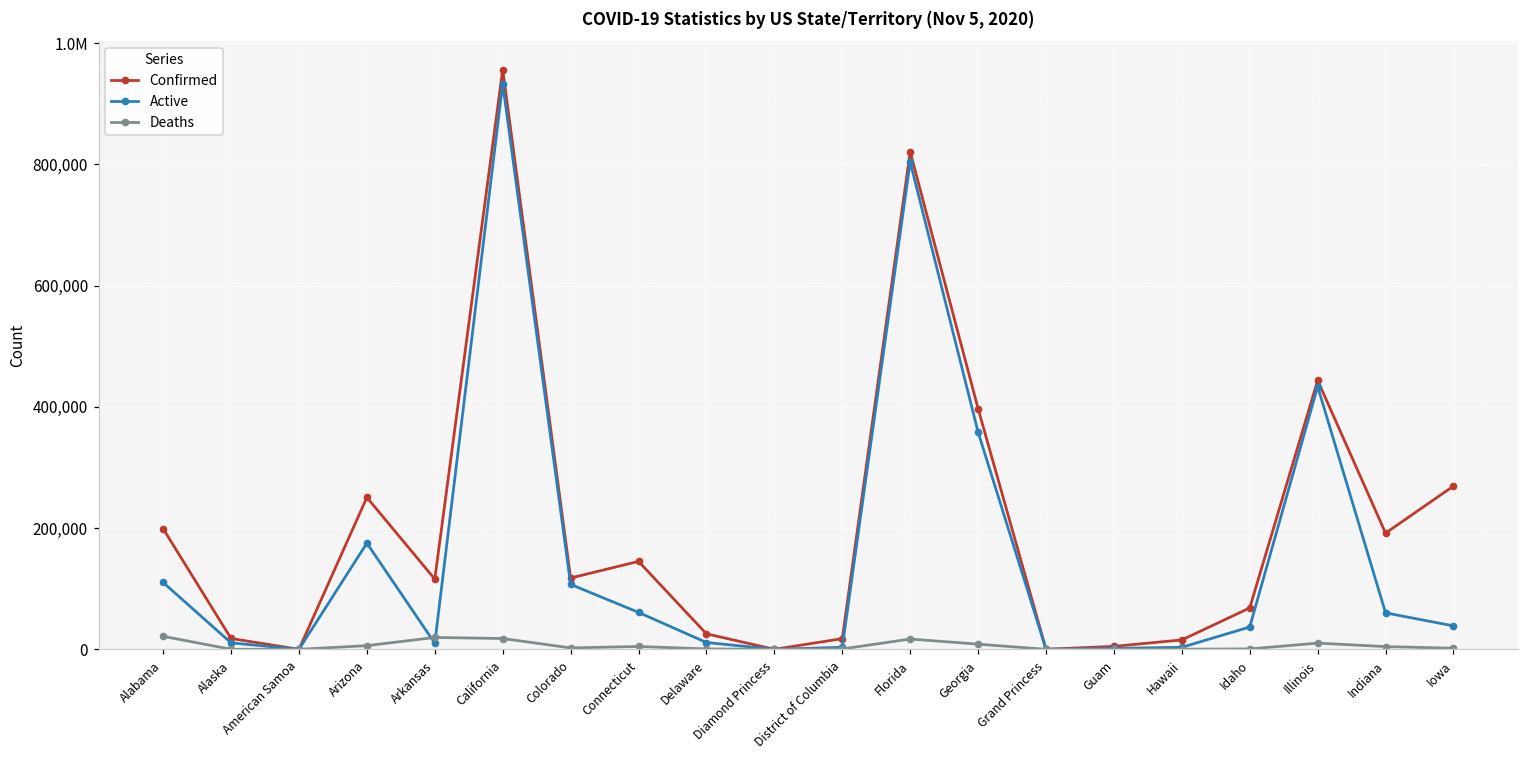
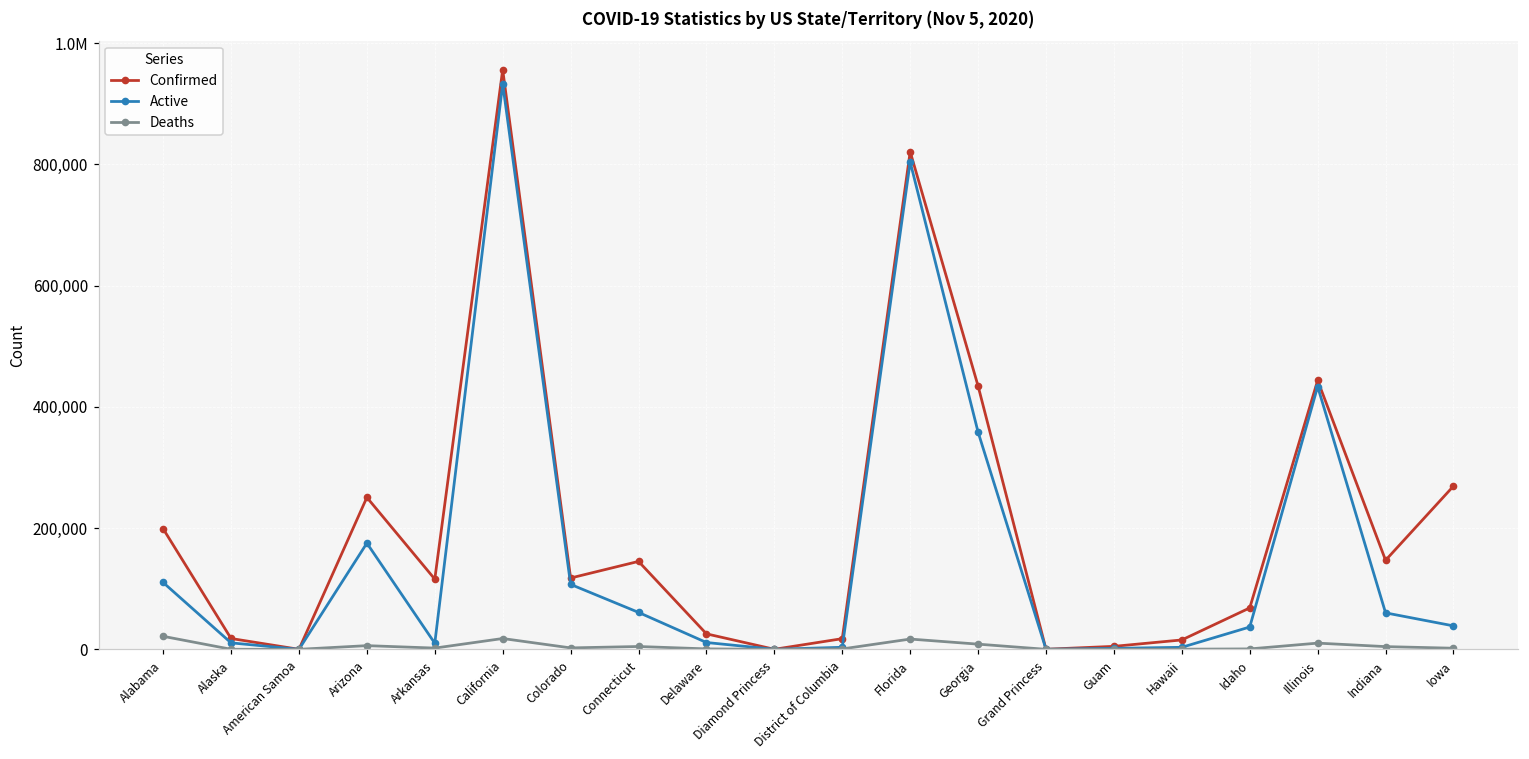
Deaths, Arkansas: 20,000 -> 0
Confirmed, Georgia: 400,000 -> 430,000
Confirmed, Indiana: 190,000 -> 150,000
